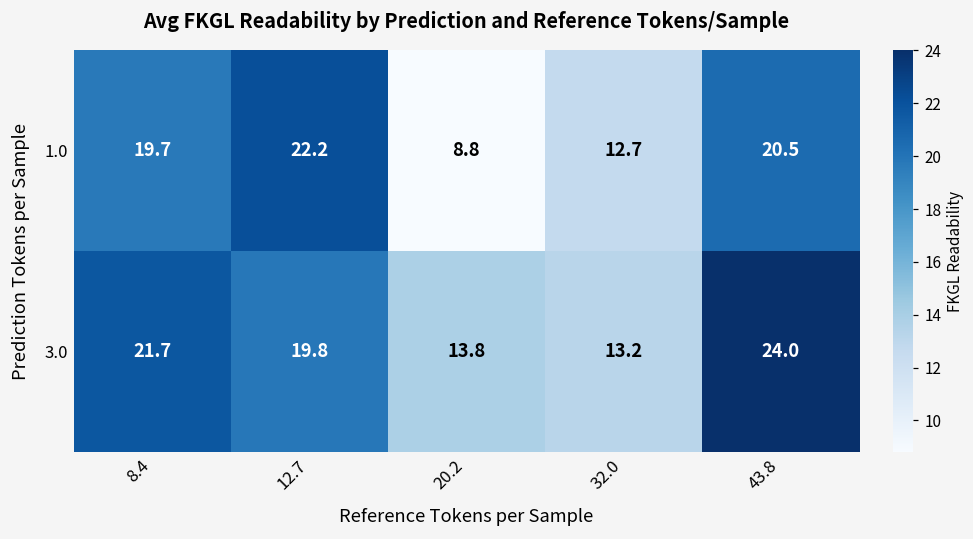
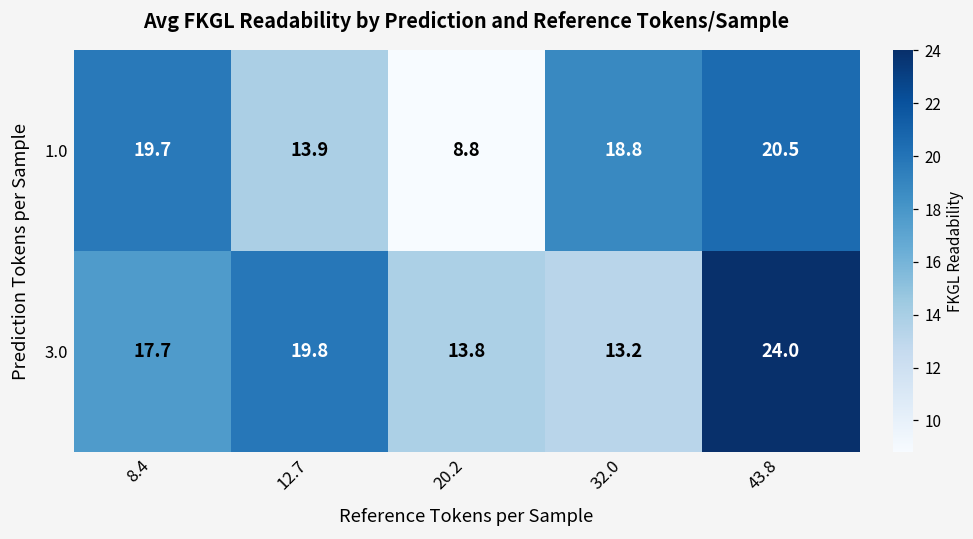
1.0, 12.7: 22.2 -> 13.9
1.0, 32.0: 12.7 -> 18.8
3.0, 8.4: 21.7 -> 17.7
